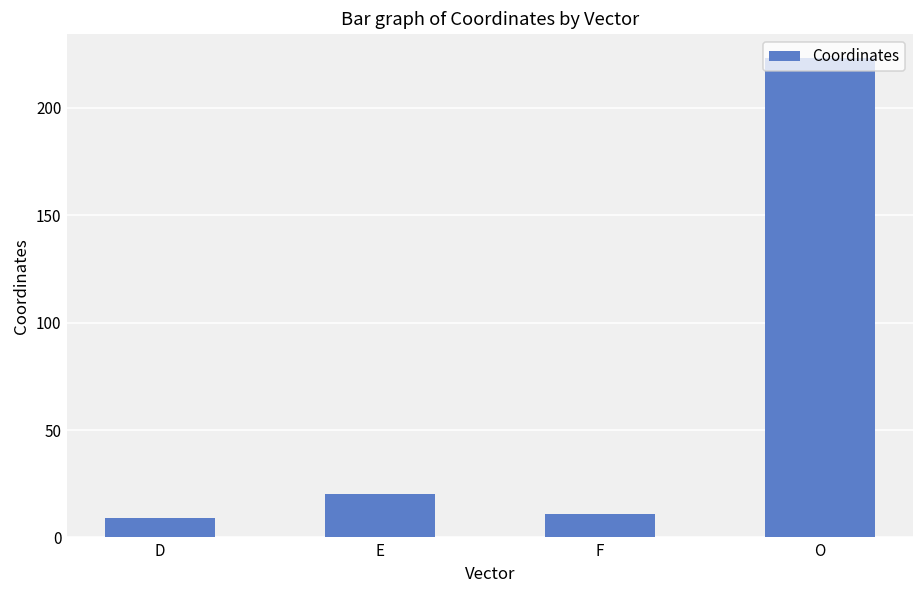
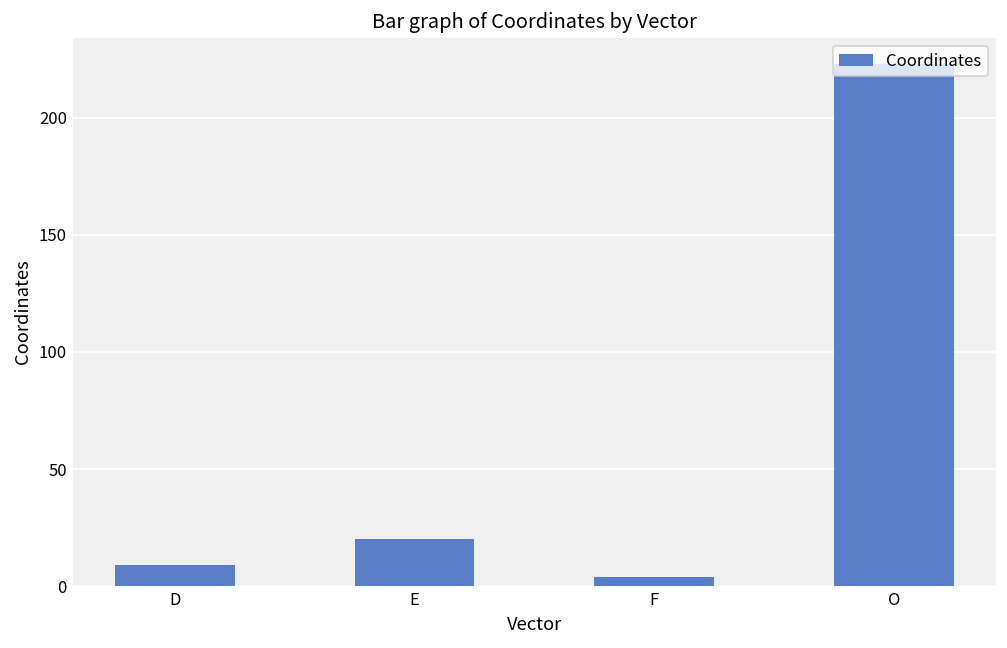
F: 11 -> 4
